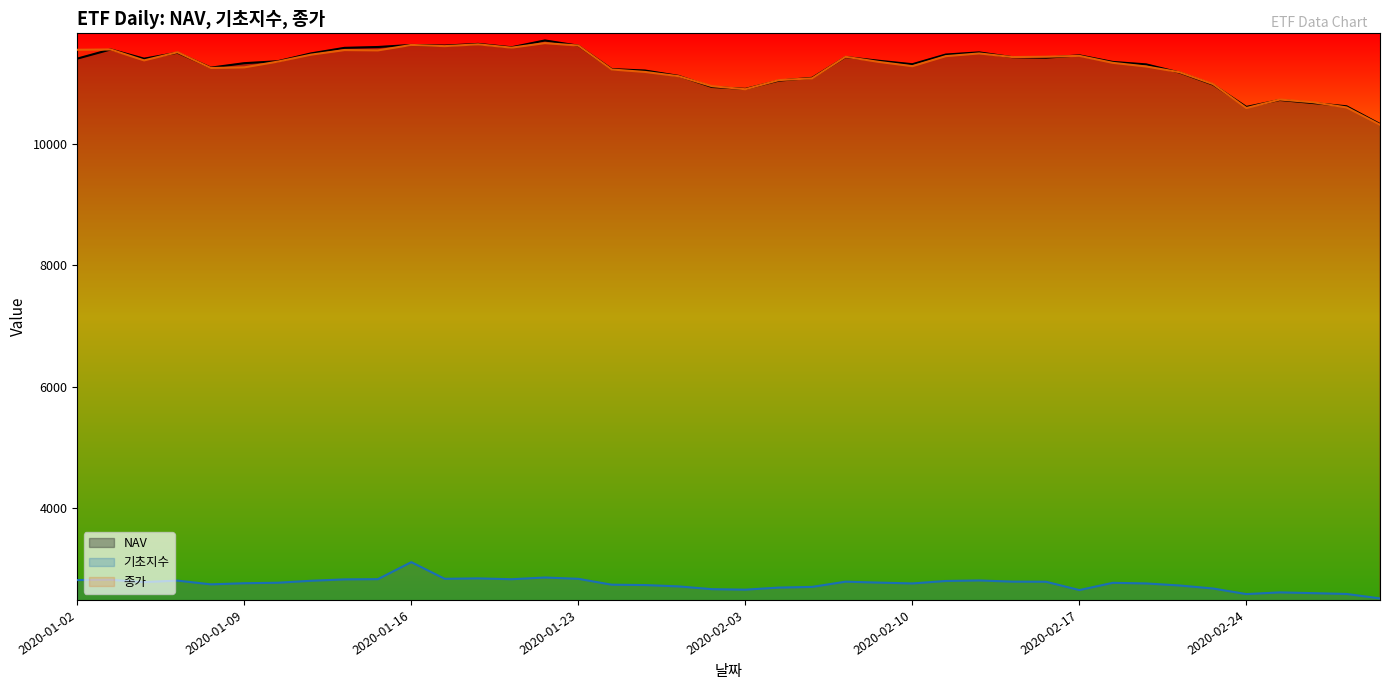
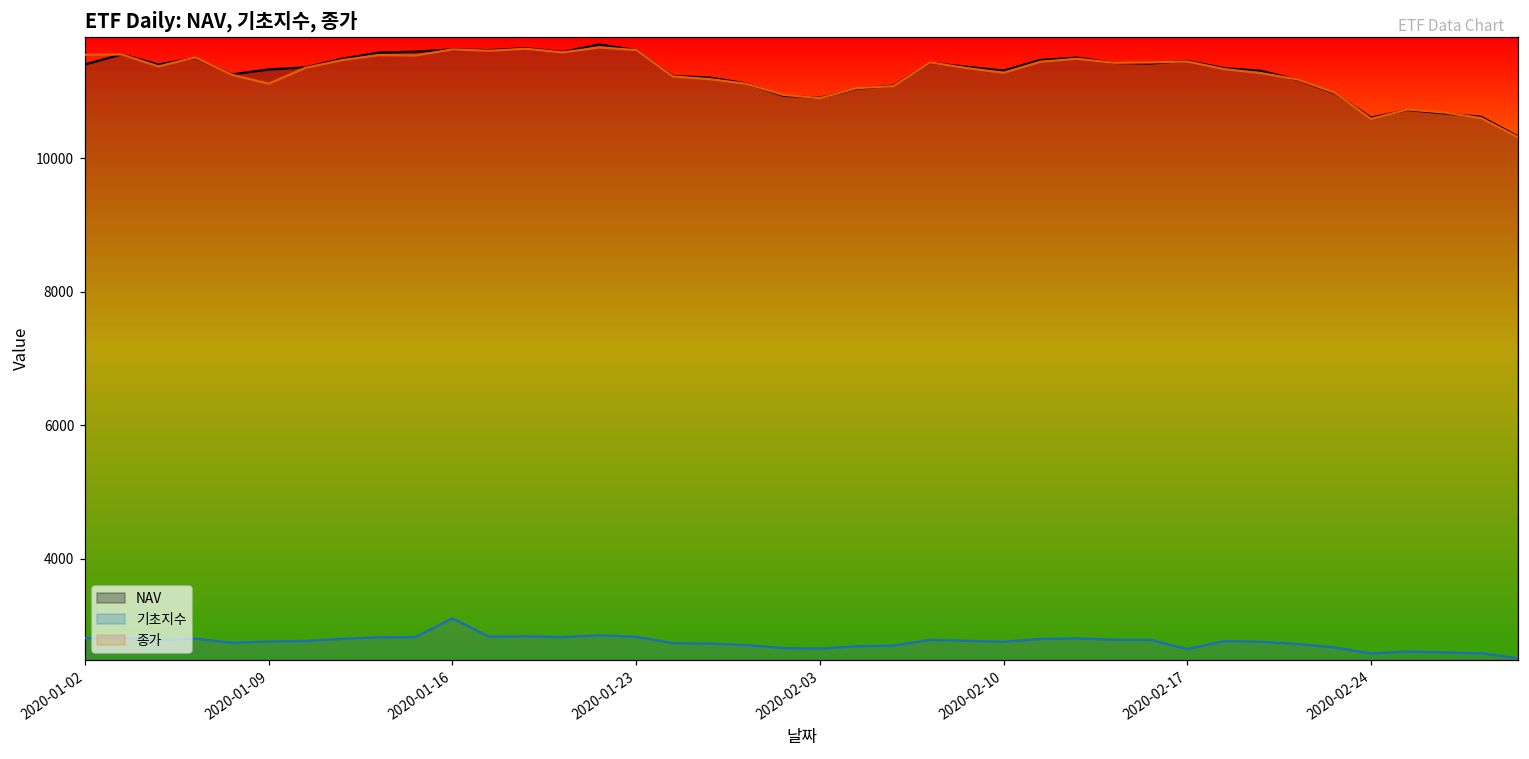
종가, 2020-01-09: 11300 -> 11100
